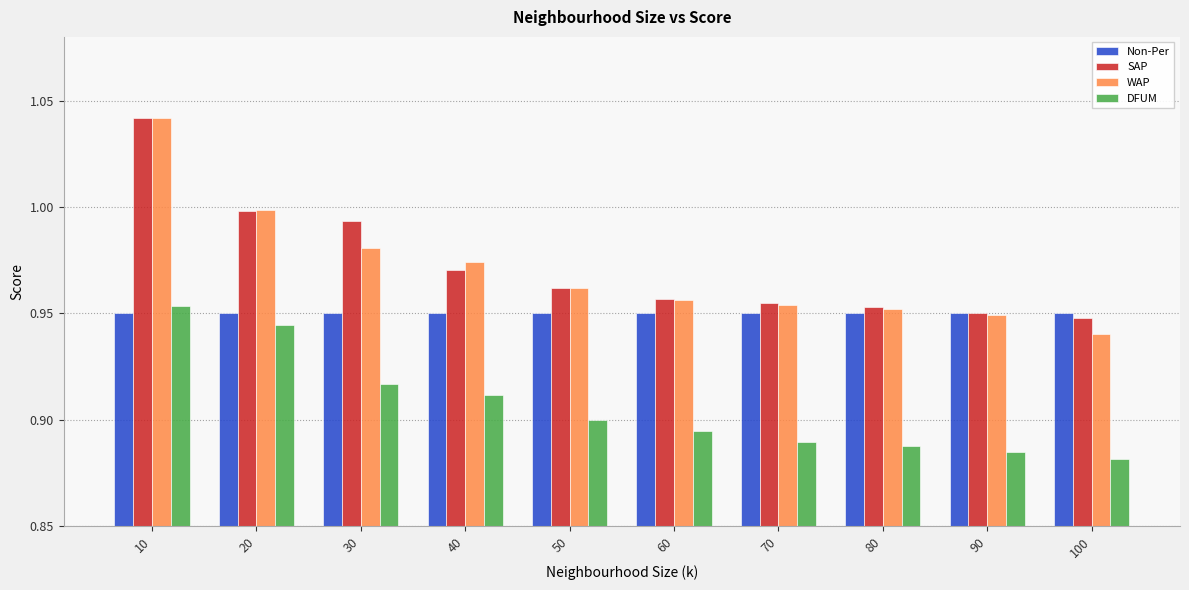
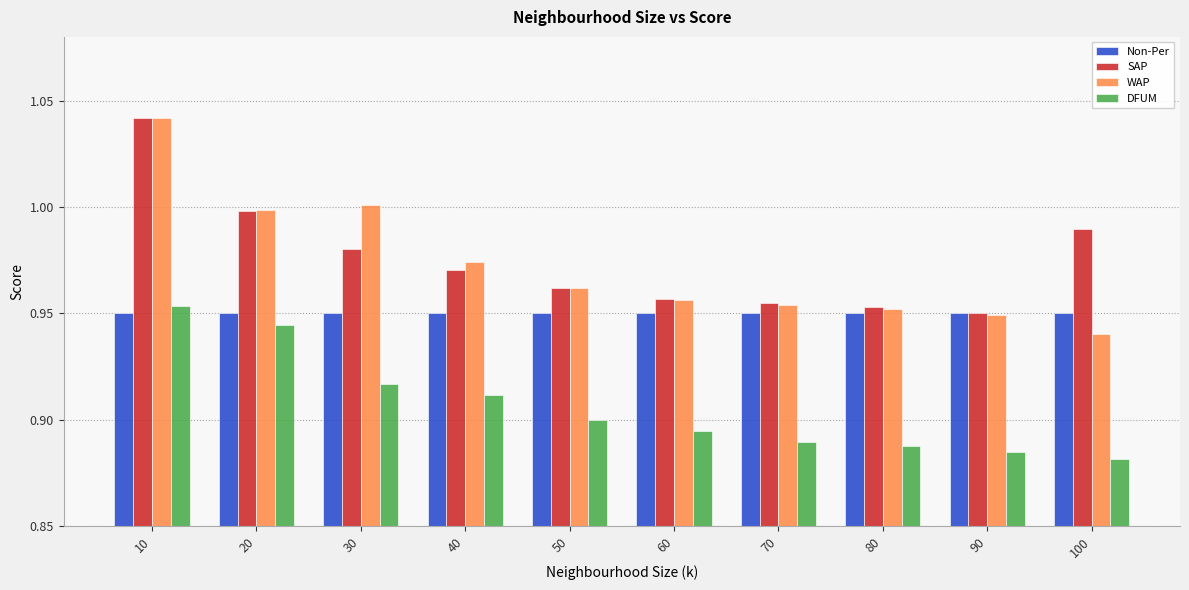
SAP, 30: 0.993 -> 0.980
WAP, 30: 0.981 -> 1.001
SAP, 100: 0.948 -> 0.990
